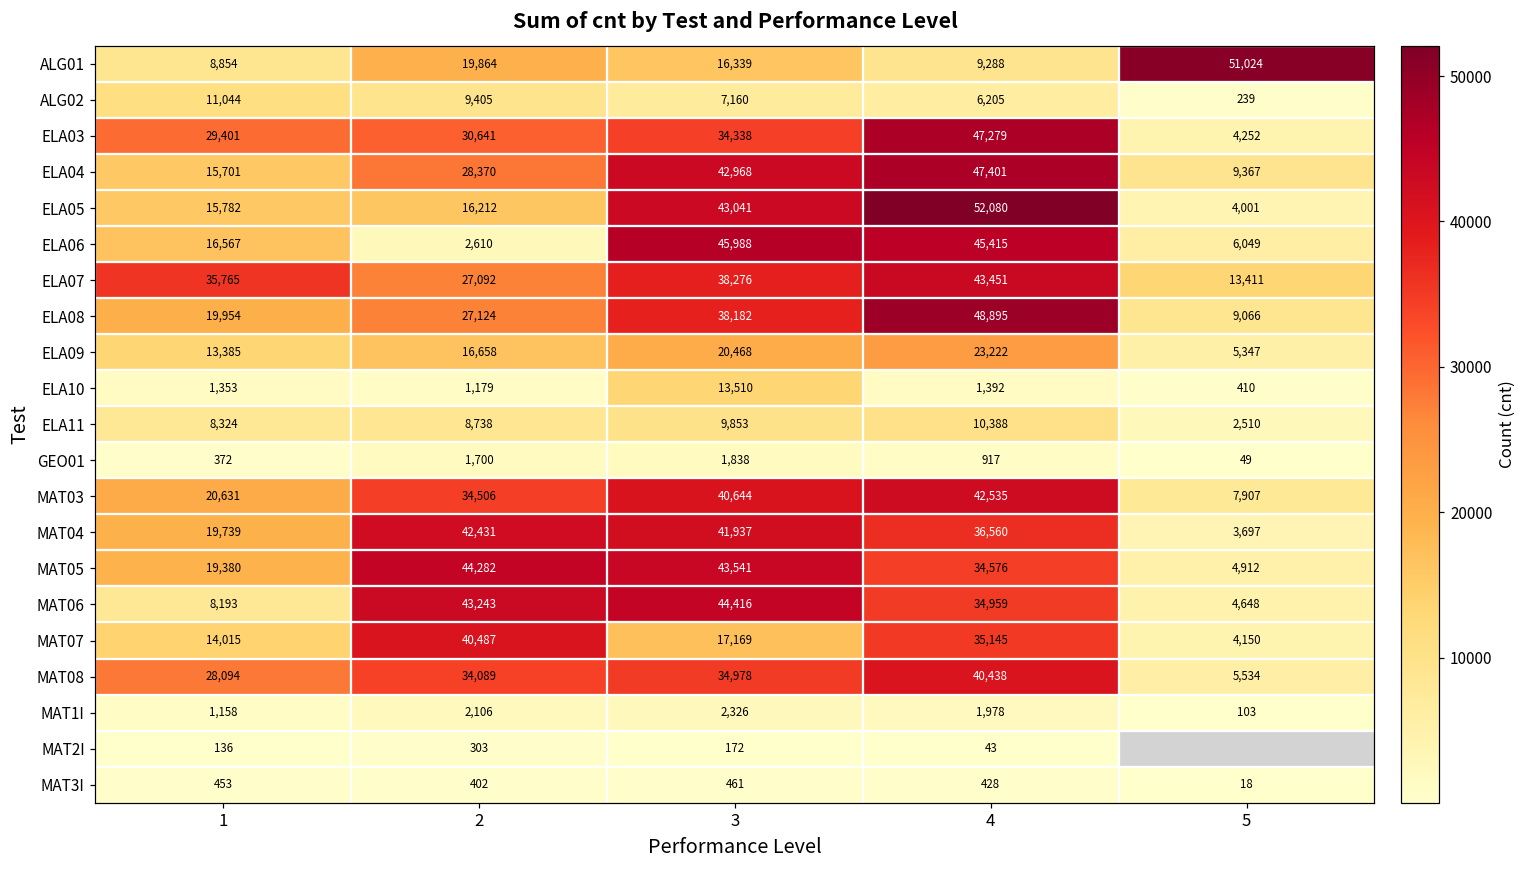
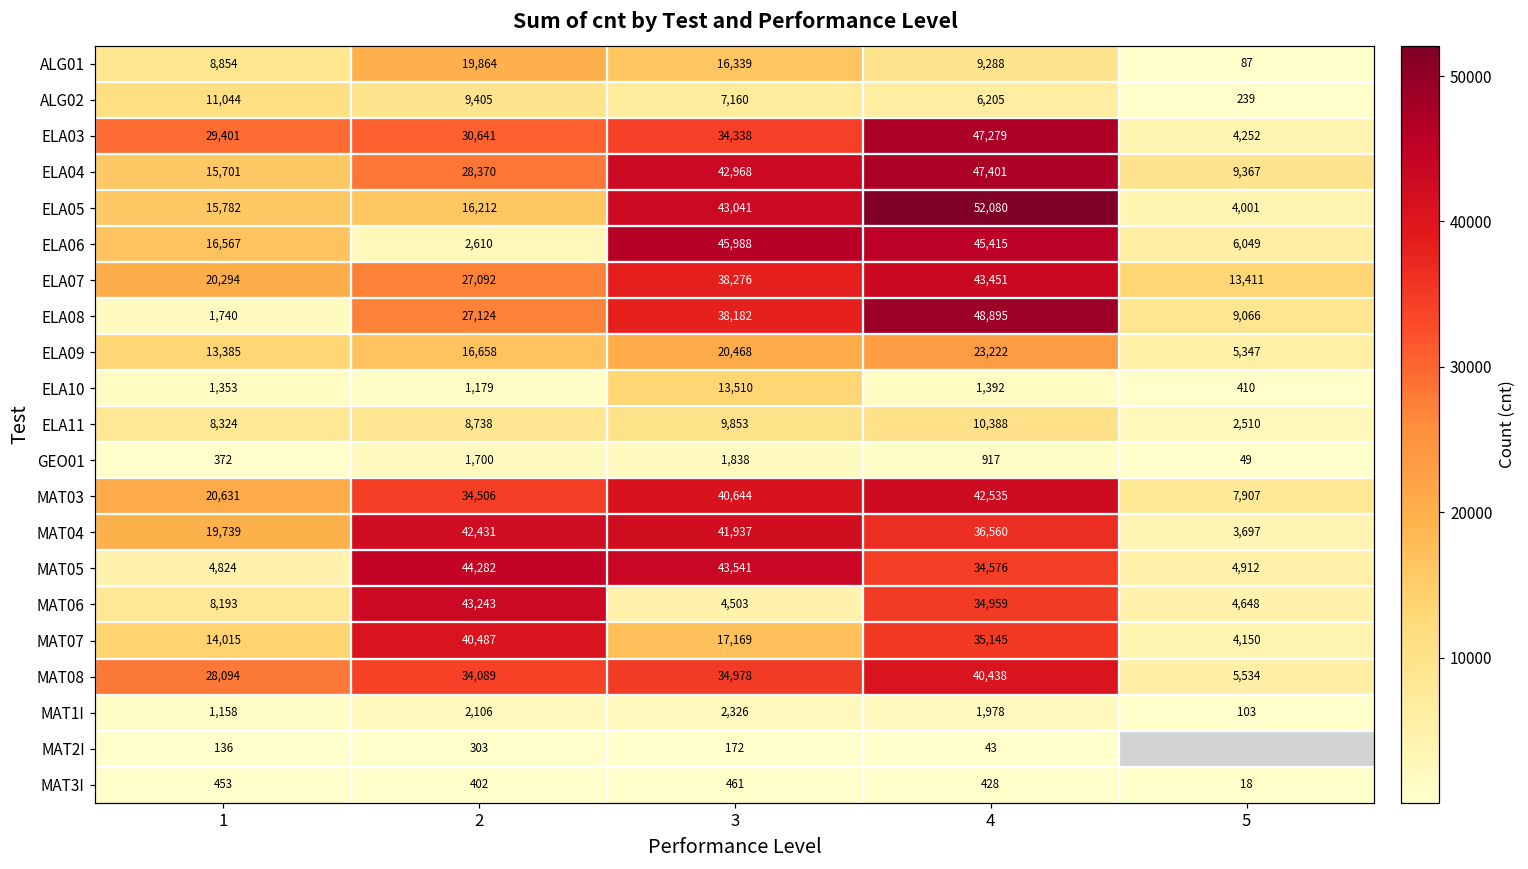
ALG01, 5: 51,024 -> 87
ELA07, 1: 35,765 -> 20,294
ELA08, 1: 19,954 -> 1,740
MAT05, 1: 19,380 -> 4,824
MAT06, 3: 44,416 -> 4,503
